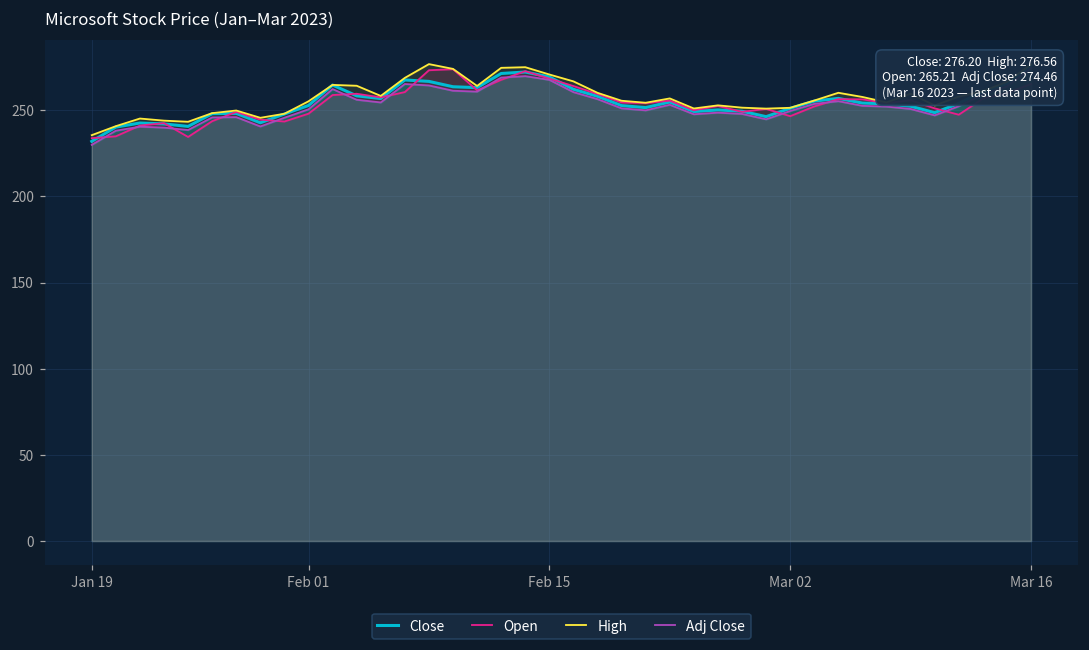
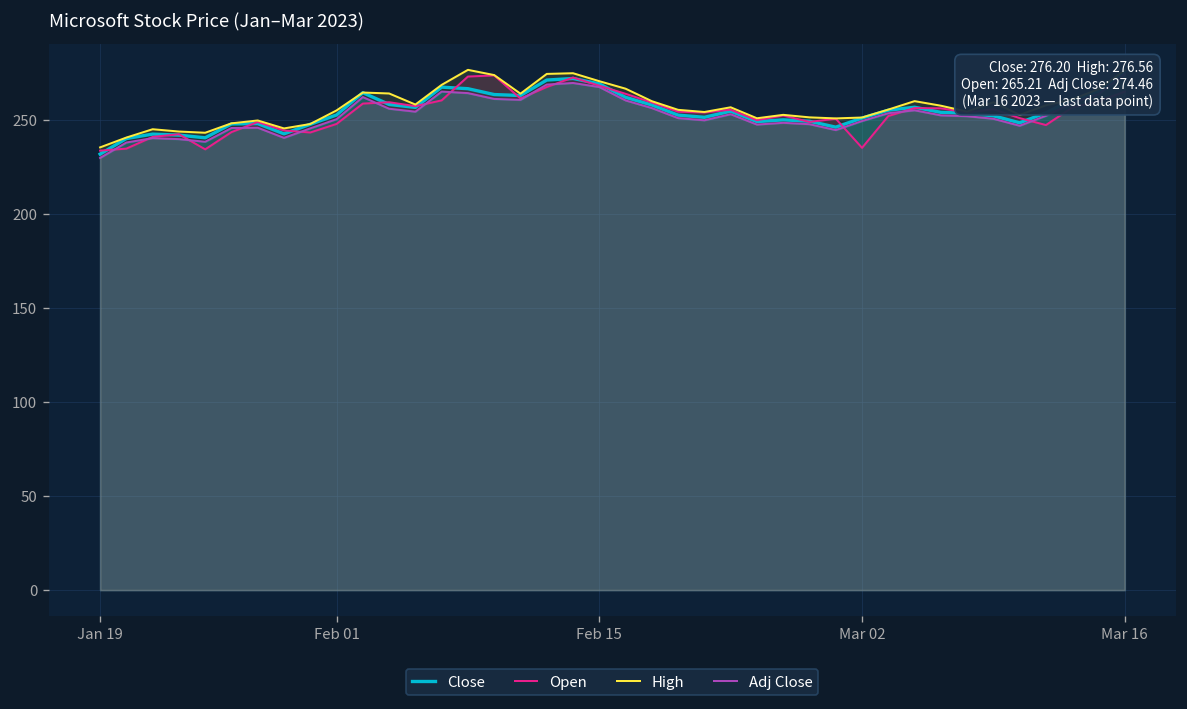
Open, Mar 02: 247 -> 235
